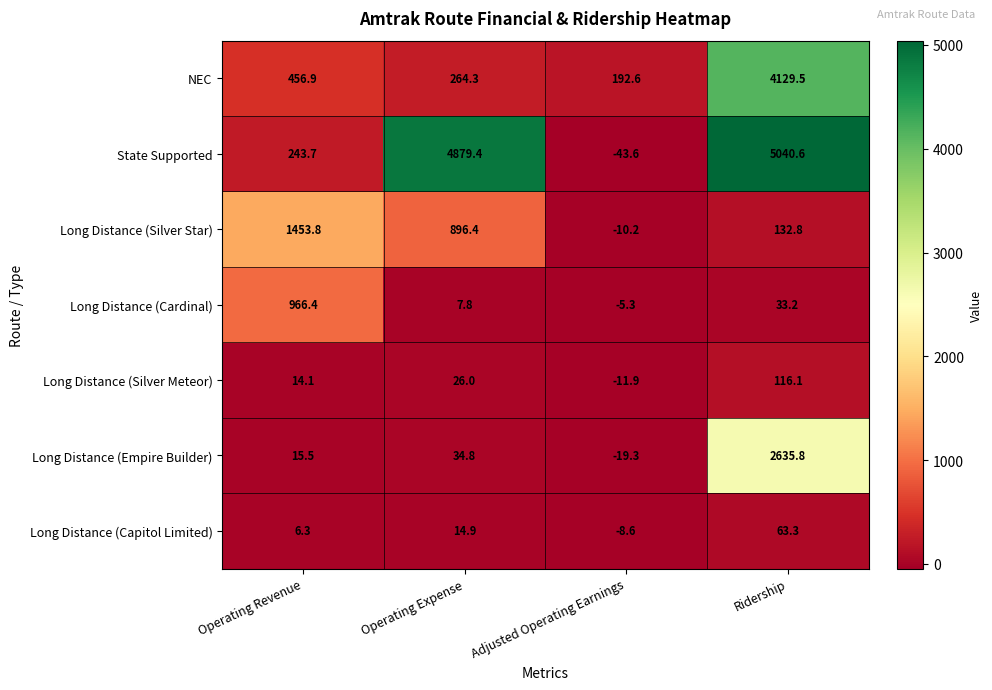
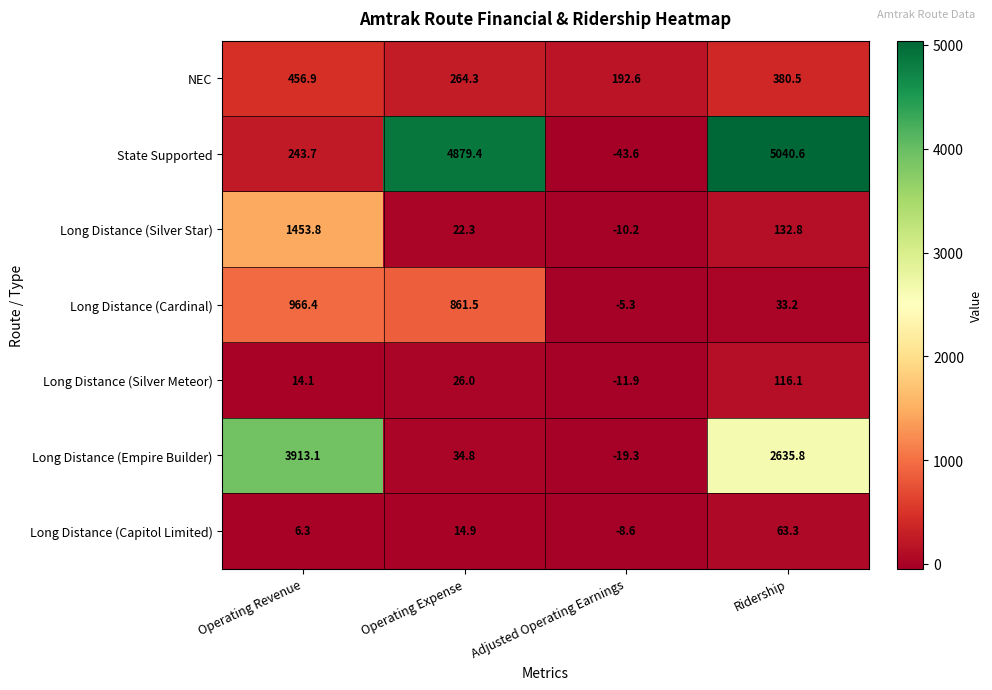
NEC, Ridership: 4129.5 -> 380.5
Long Distance (Silver Star), Operating Expense: 896.4 -> 22.3
Long Distance (Cardinal), Operating Expense: 7.8 -> 861.5
Long Distance (Empire Builder), Operating Revenue: 15.5 -> 3913.1
